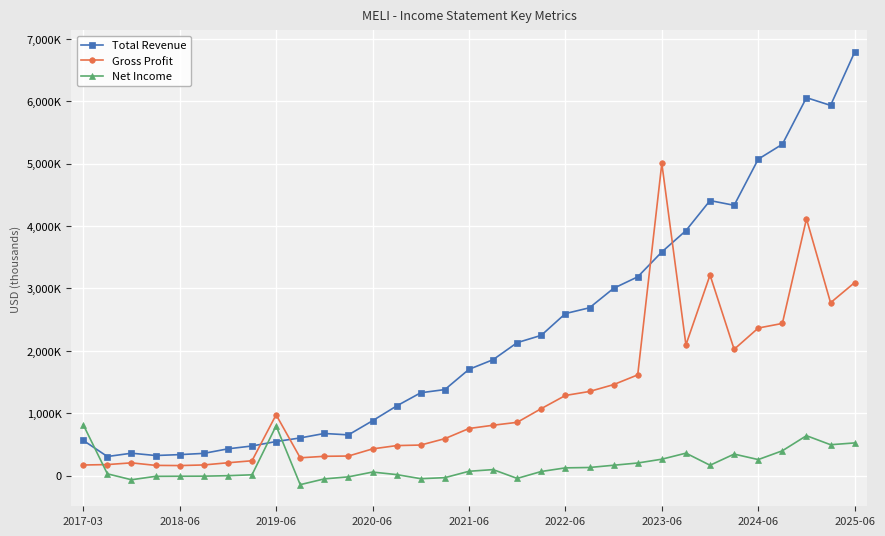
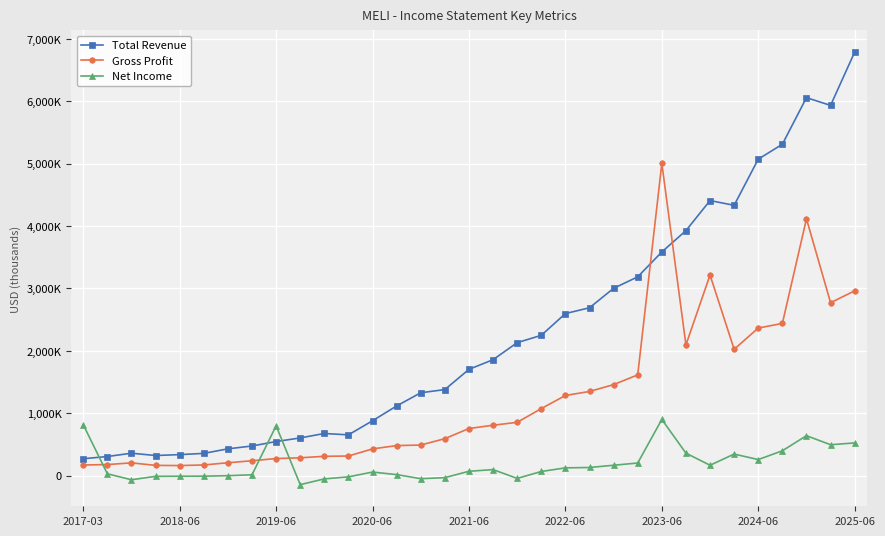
Total Revenue, 2017-03: 600,000 -> 300,000
Gross Profit, 2019-06: 1,000,000 -> 300,000
Net Income, 2023-06: 300,000 -> 900,000
Gross Profit, 2025-06: 3,100,000 -> 3,000,000
